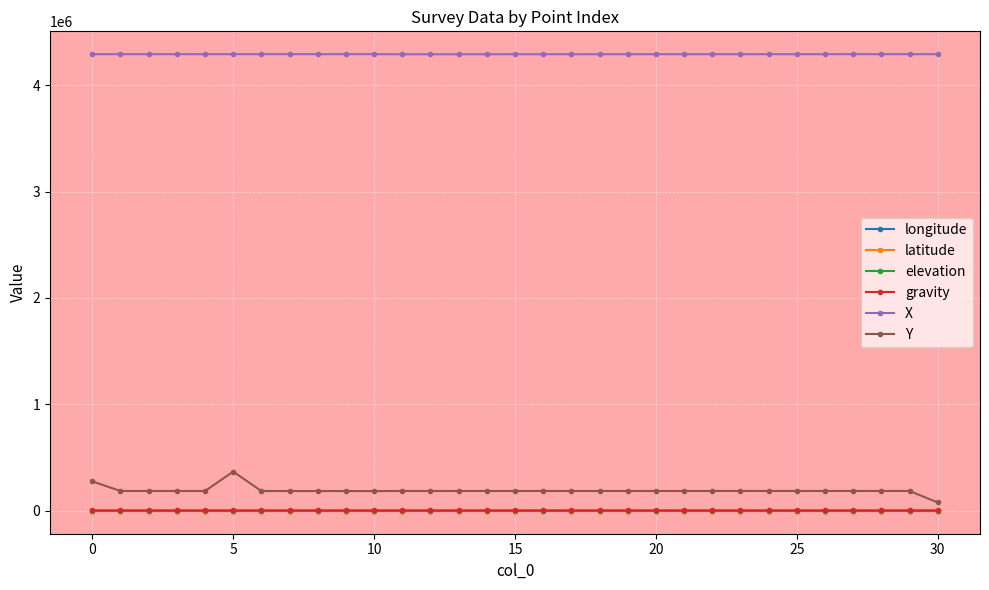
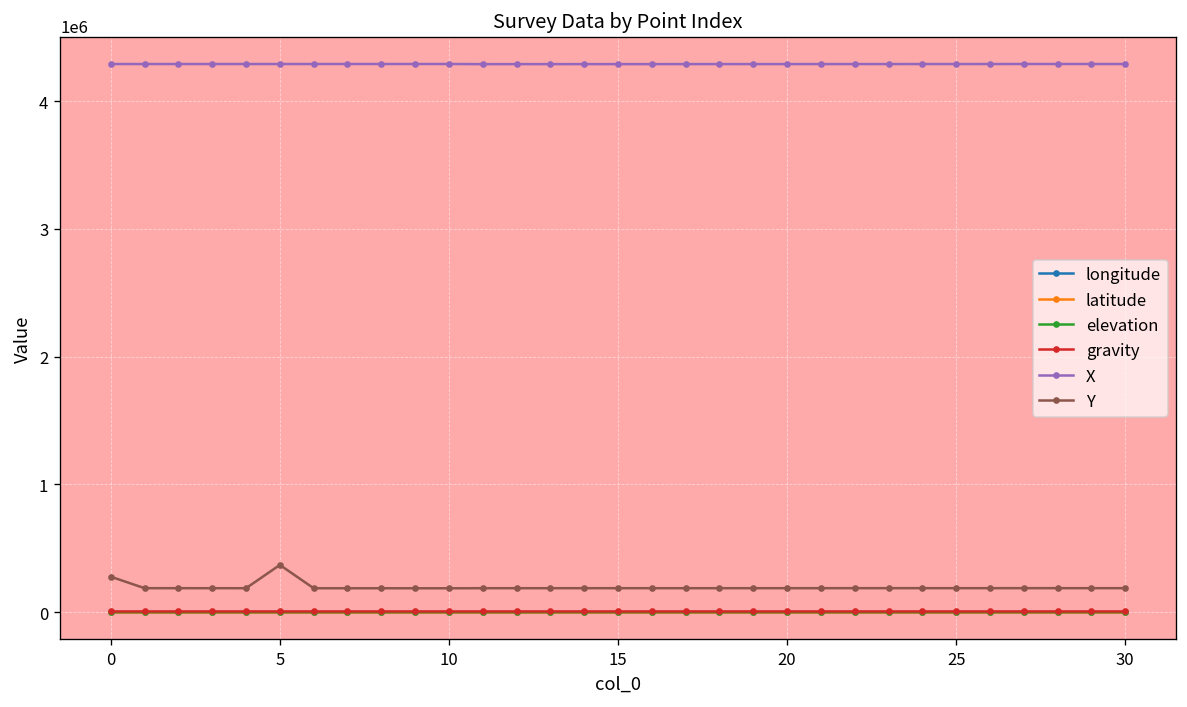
Y, 30: 80000 -> 190000
